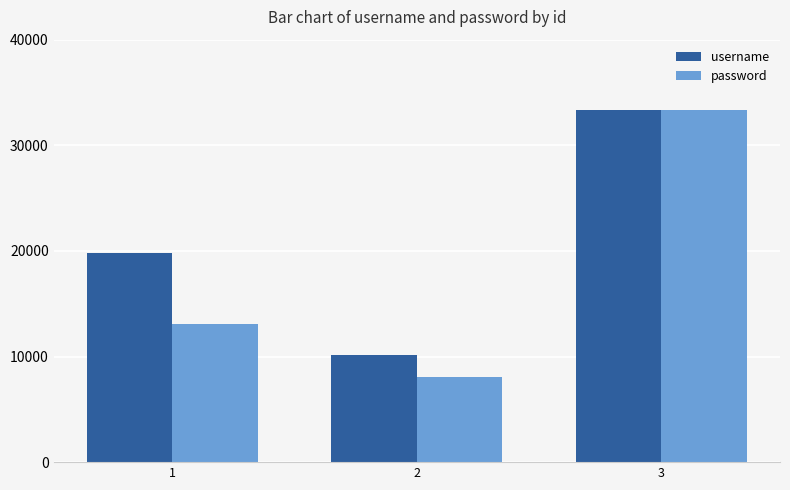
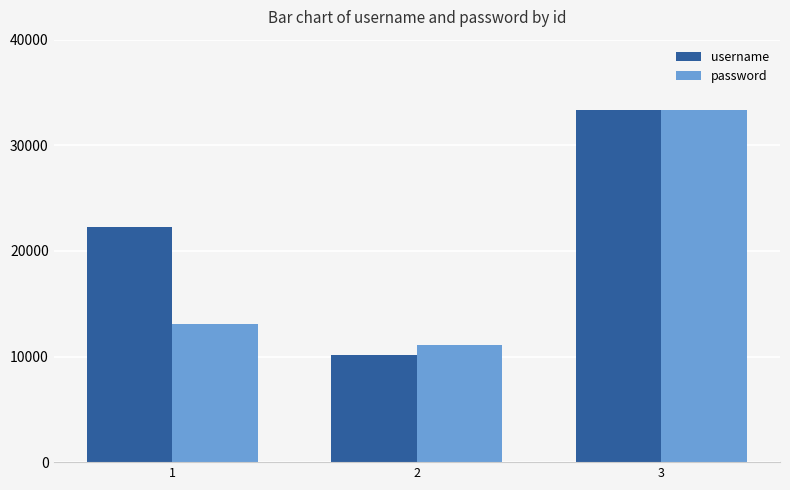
username, 1: 19800 -> 22200
password, 2: 8000 -> 11100
